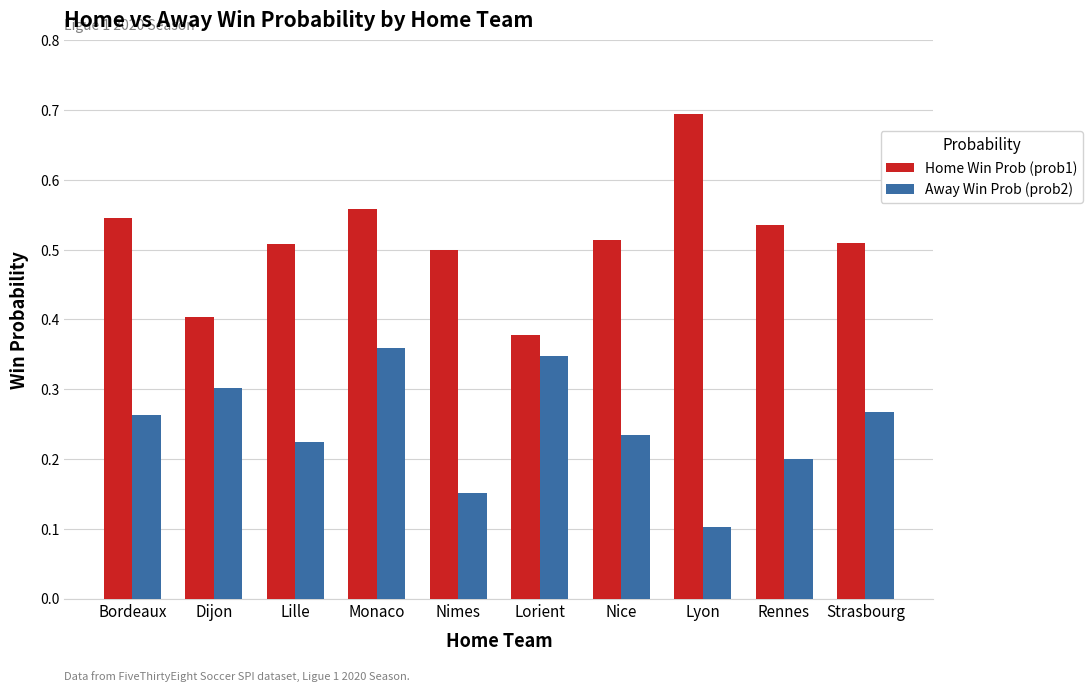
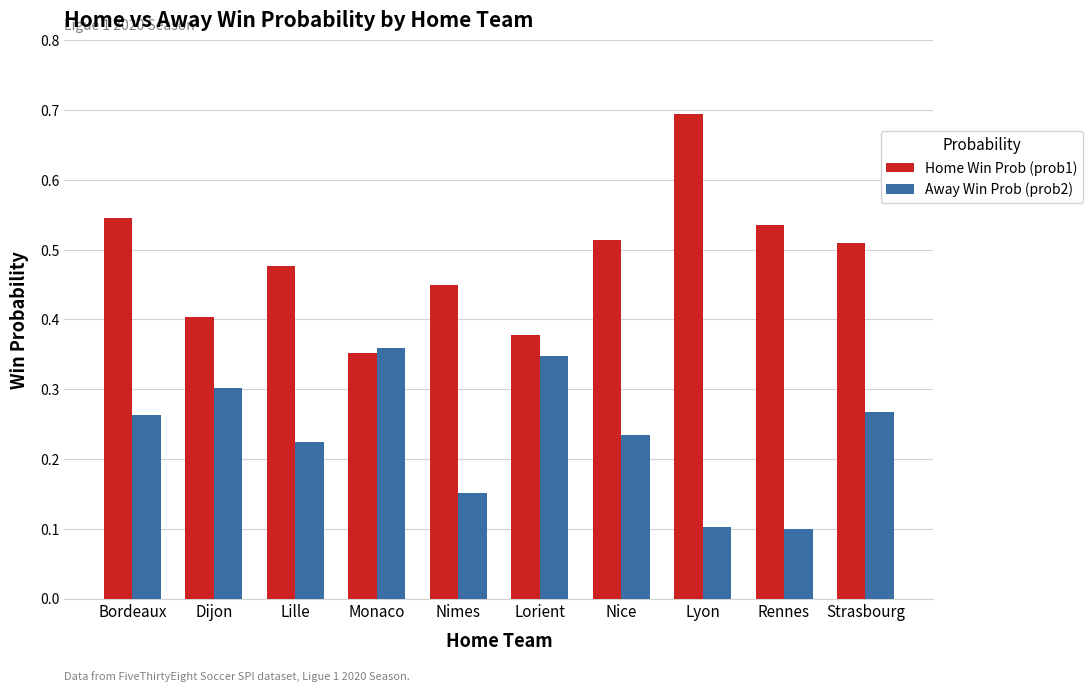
Home Win Prob (prob1), Lille: 0.51 -> 0.48
Home Win Prob (prob1), Monaco: 0.56 -> 0.35
Home Win Prob (prob1), Nimes: 0.50 -> 0.45
Away Win Prob (prob2), Rennes: 0.2 -> 0.1
